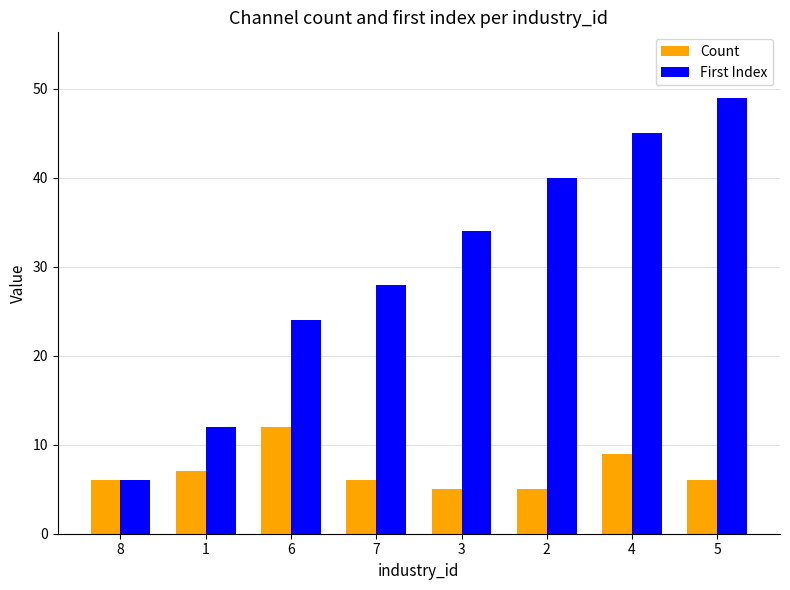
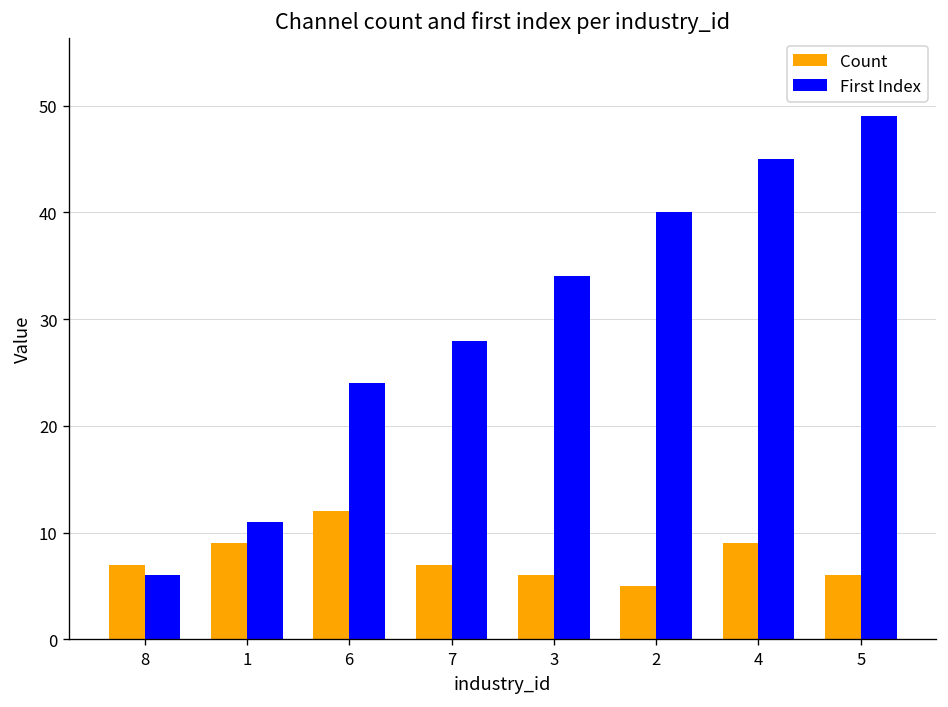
Count, 8: 6 -> 7
Count, 1: 7 -> 9
First Index, 1: 12 -> 11
Count, 7: 6 -> 7
Count, 3: 5 -> 6
